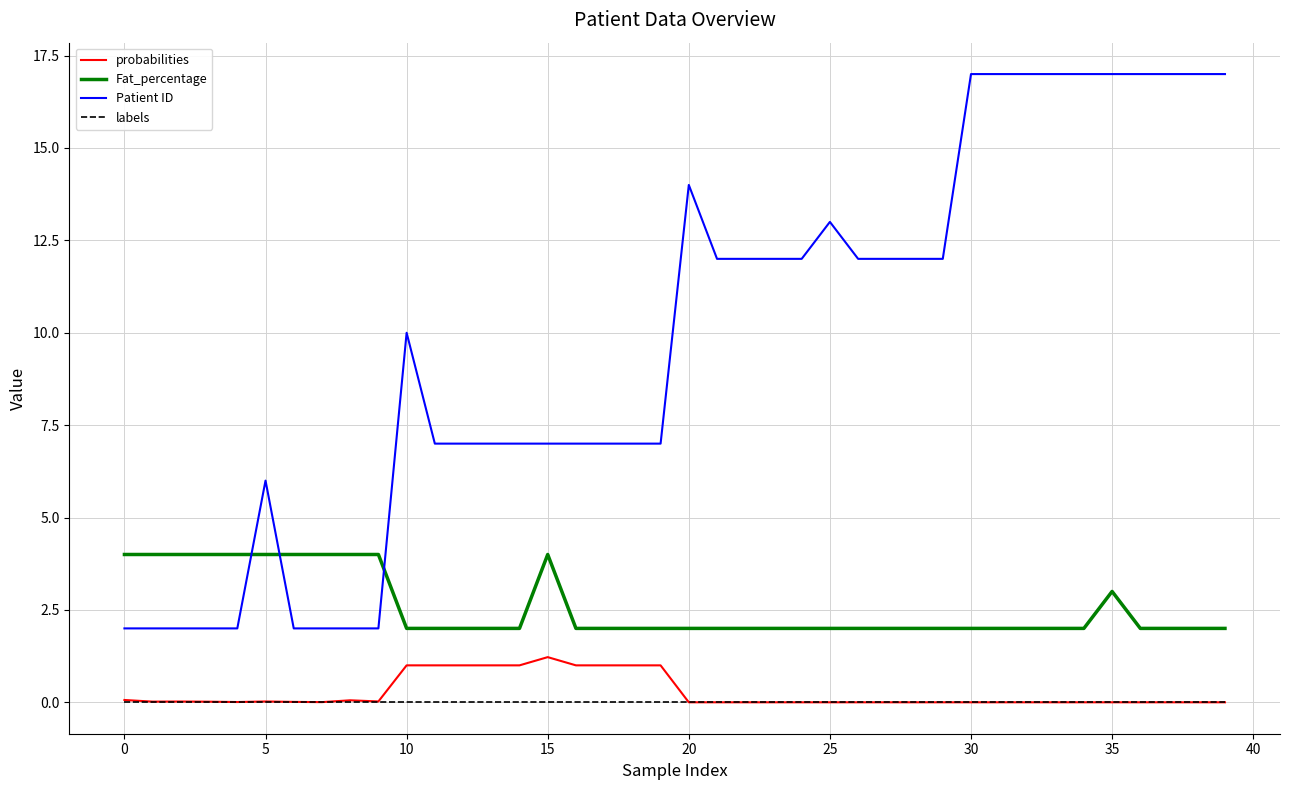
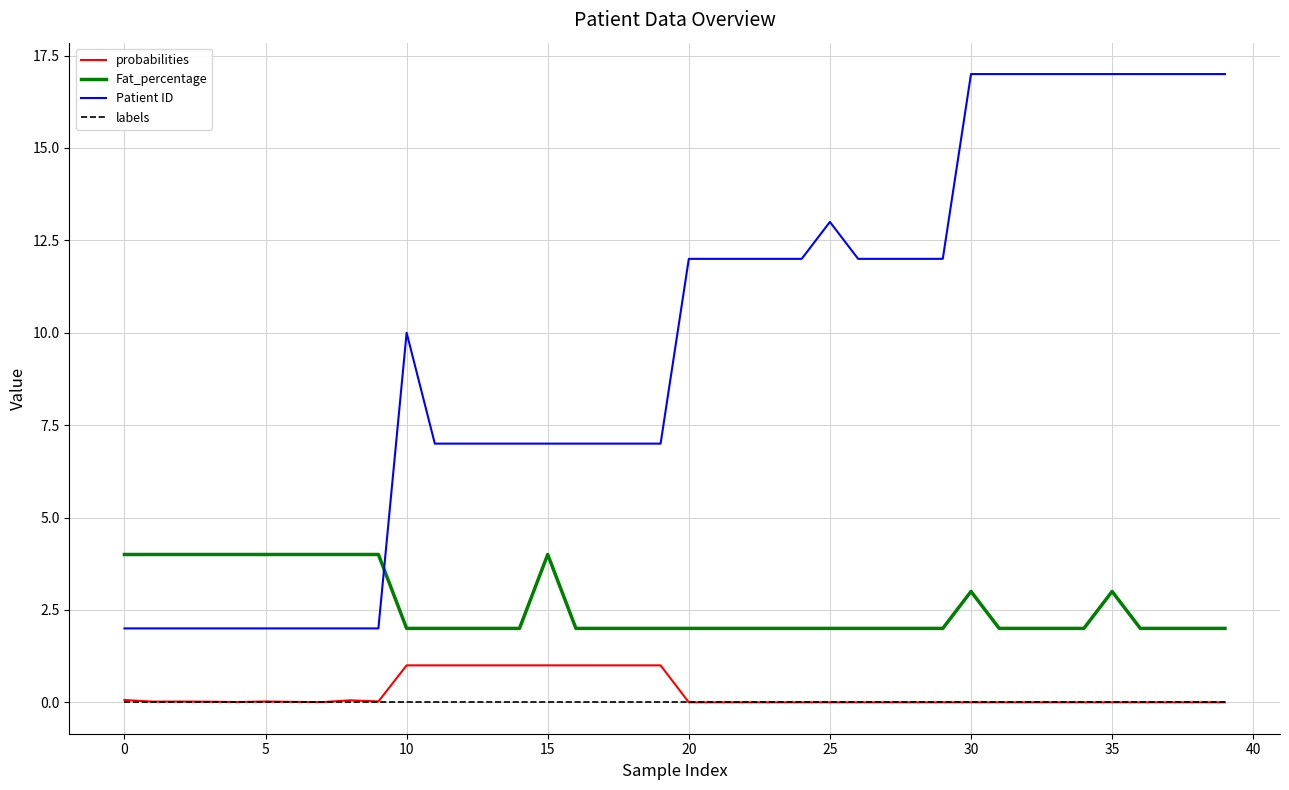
Patient ID, 5: 6 -> 2
probabilities, 15: 1.2 -> 1.0
Patient ID, 20: 14 -> 12
Fat_percentage, 30: 2 -> 3
